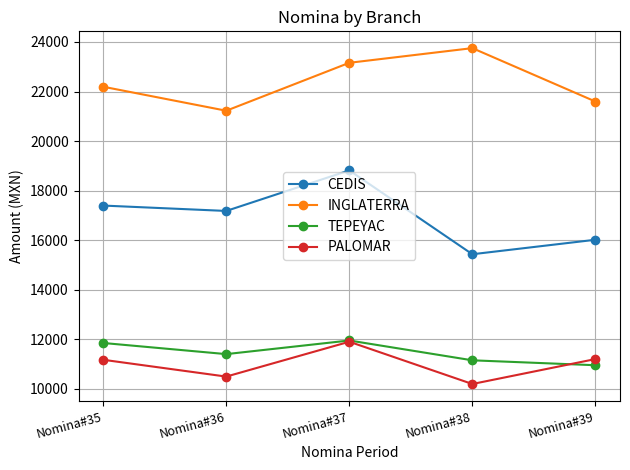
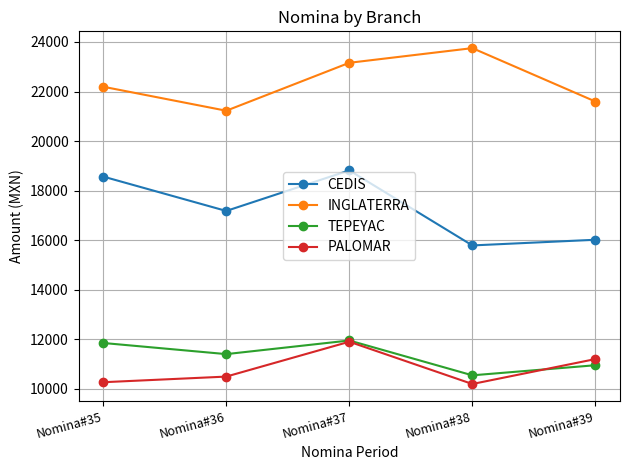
CEDIS, Nomina#35: 17400 -> 18600
PALOMAR, Nomina#35: 11200 -> 10300
CEDIS, Nomina#38: 15400 -> 15800
TEPEYAC, Nomina#38: 11200 -> 10500
